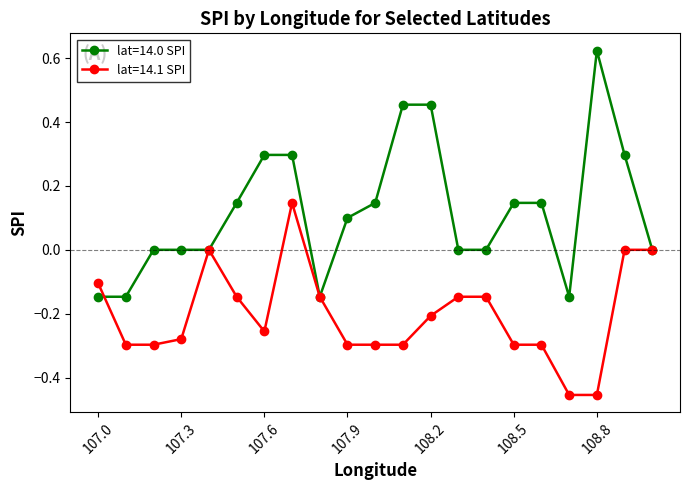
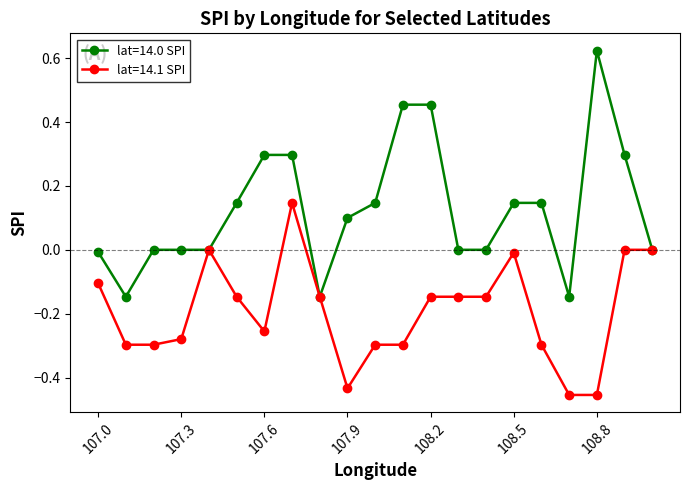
lat=14.0 SPI, 107.0: -0.15 -> -0.01
lat=14.1 SPI, 107.9: -0.30 -> -0.43
lat=14.1 SPI, 108.2: -0.21 -> -0.15
lat=14.1 SPI, 108.5: -0.30 -> -0.01
